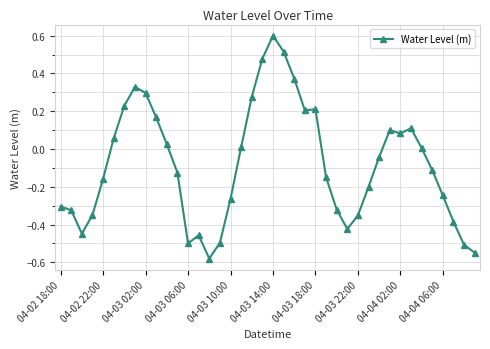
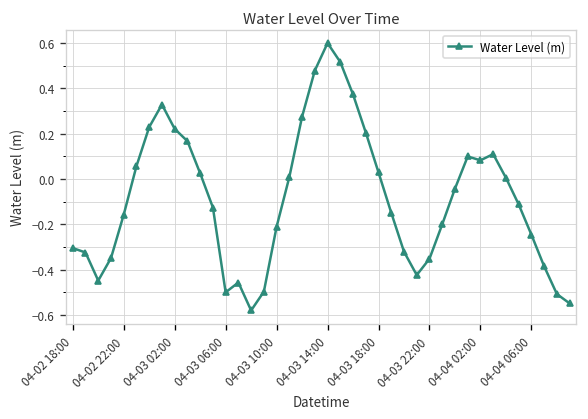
04-03 02:00: 0.30 -> 0.22
04-03 10:00: -0.26 -> -0.21
04-03 18:00: 0.21 -> 0.03
